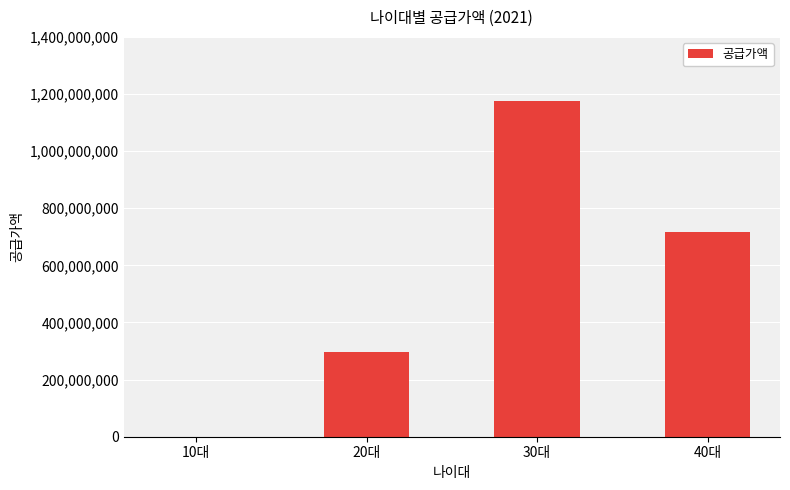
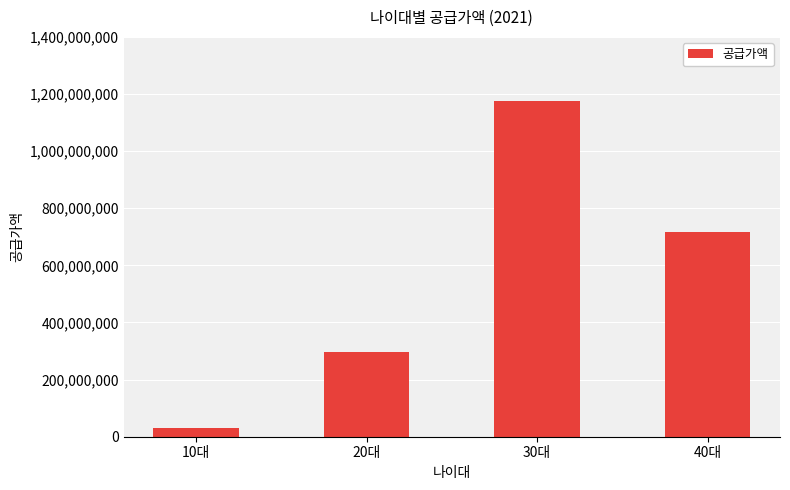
10대: 0 -> 30,000,000
